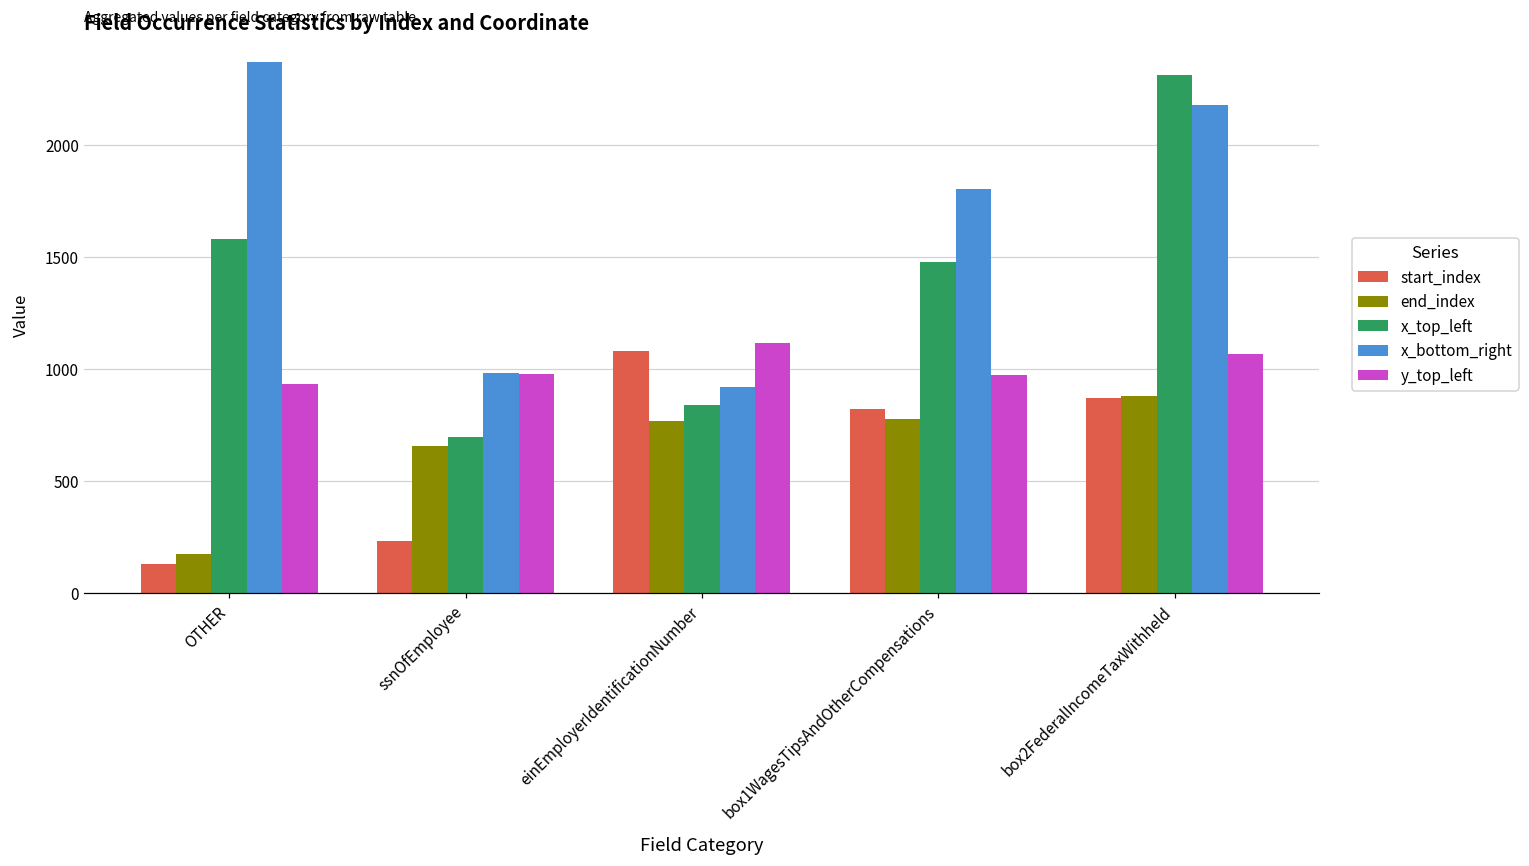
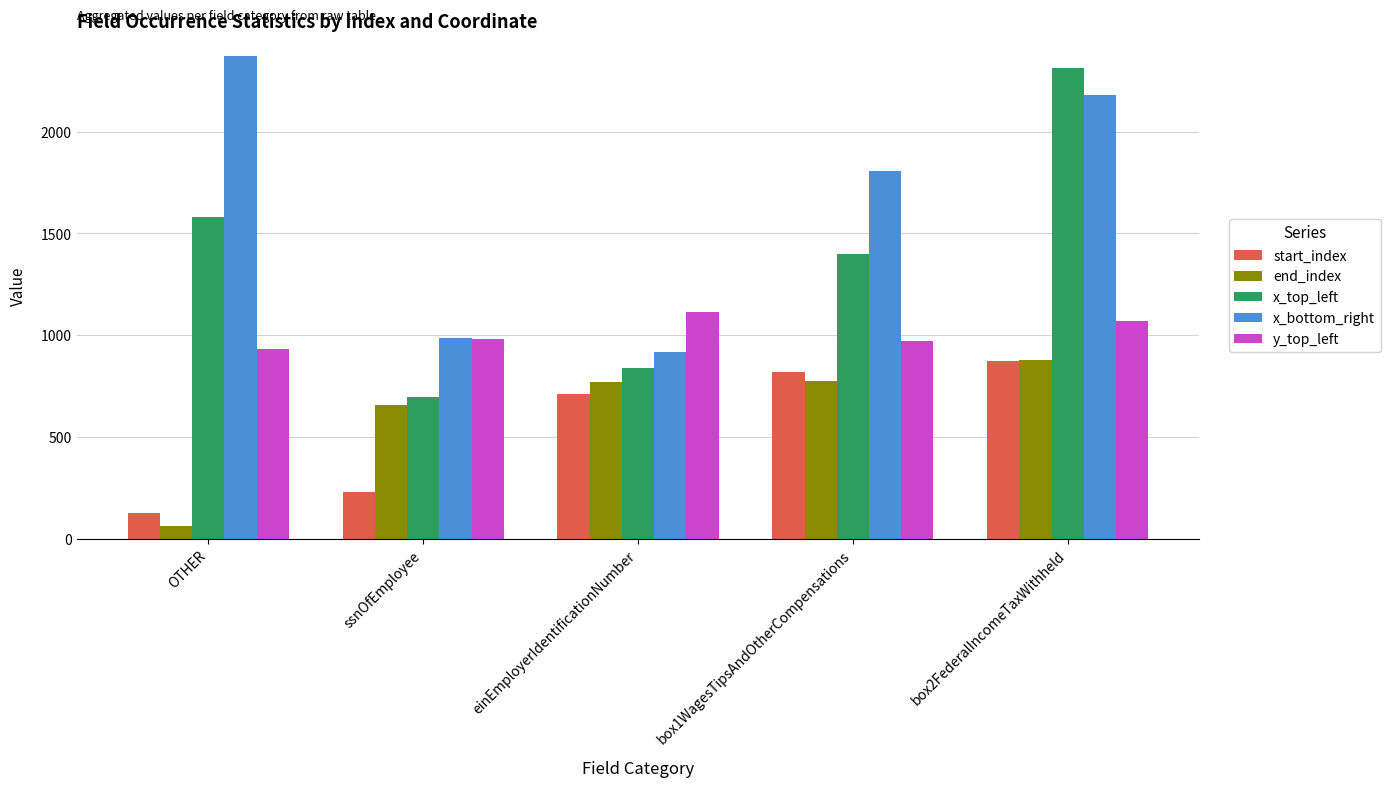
end_index, OTHER: 170 -> 60
start_index, einEmployerIdentificationNumber: 1080 -> 710
x_top_left, box1WagesTipsAndOtherCompensations: 1480 -> 1400
